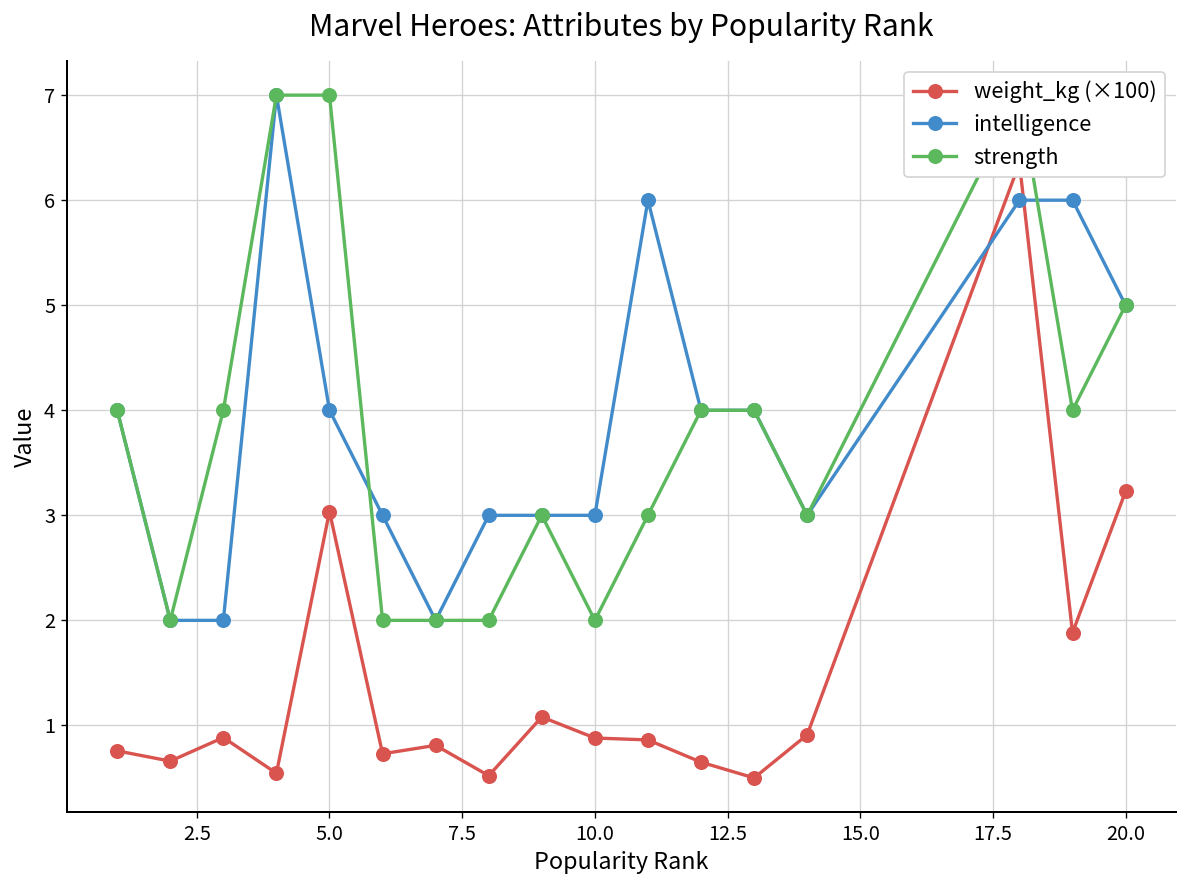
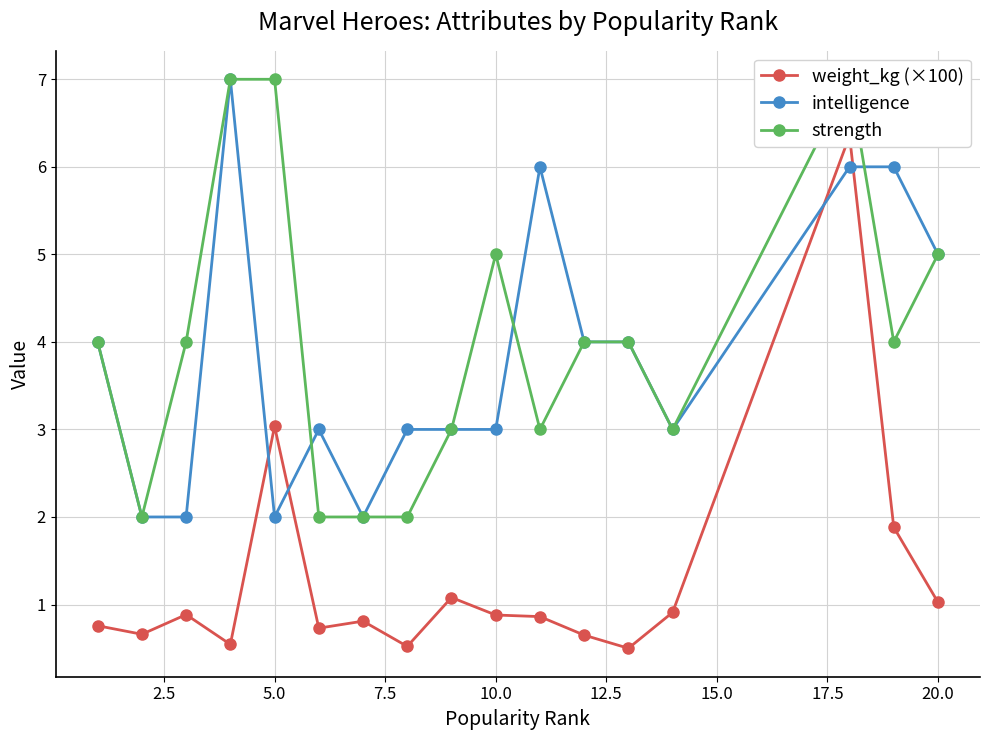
intelligence, 5.0: 4 -> 2
strength, 10.0: 2 -> 5
weight_kg (×100), 20.0: 3.2 -> 1.0
